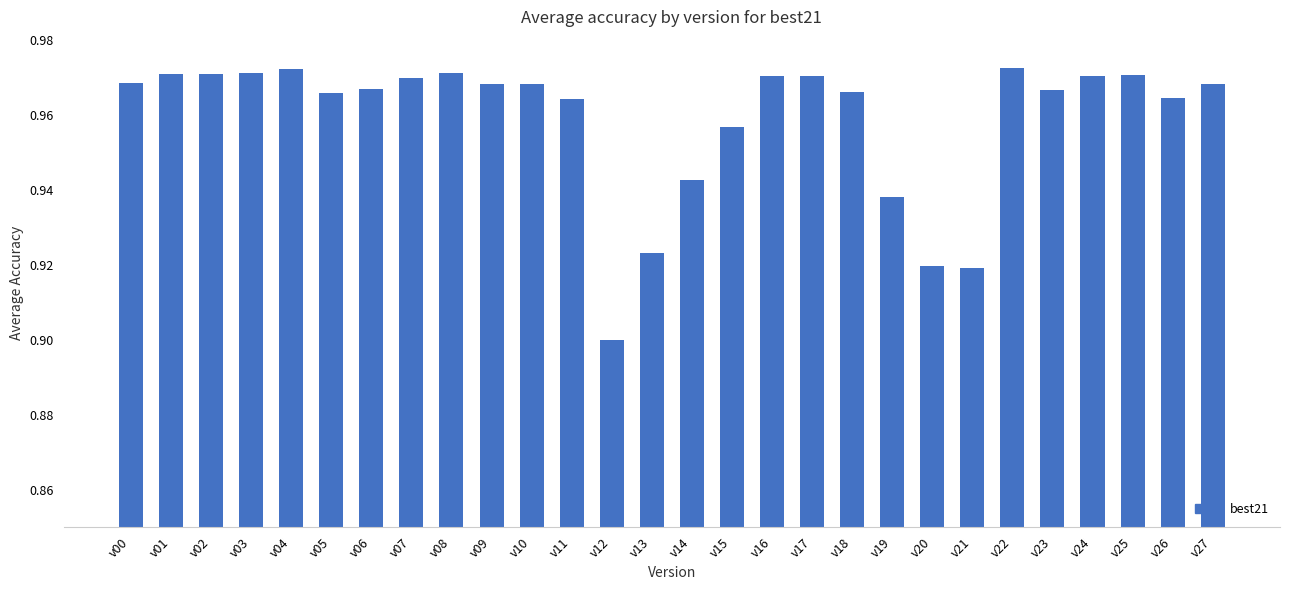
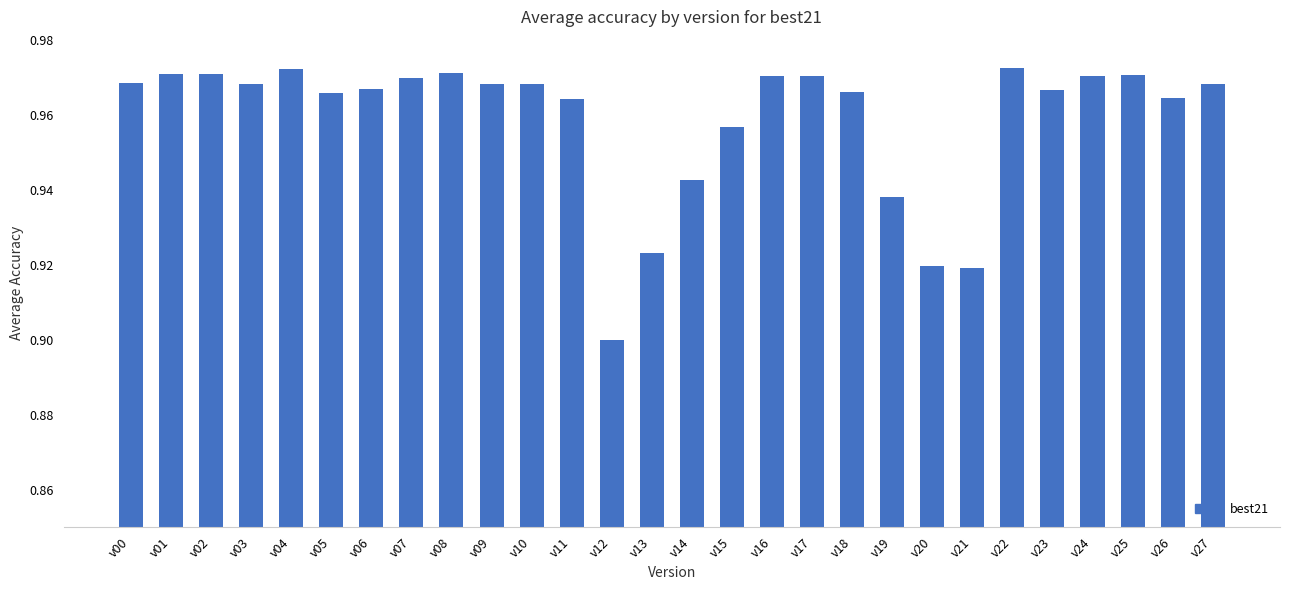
v03: 0.971 -> 0.968
